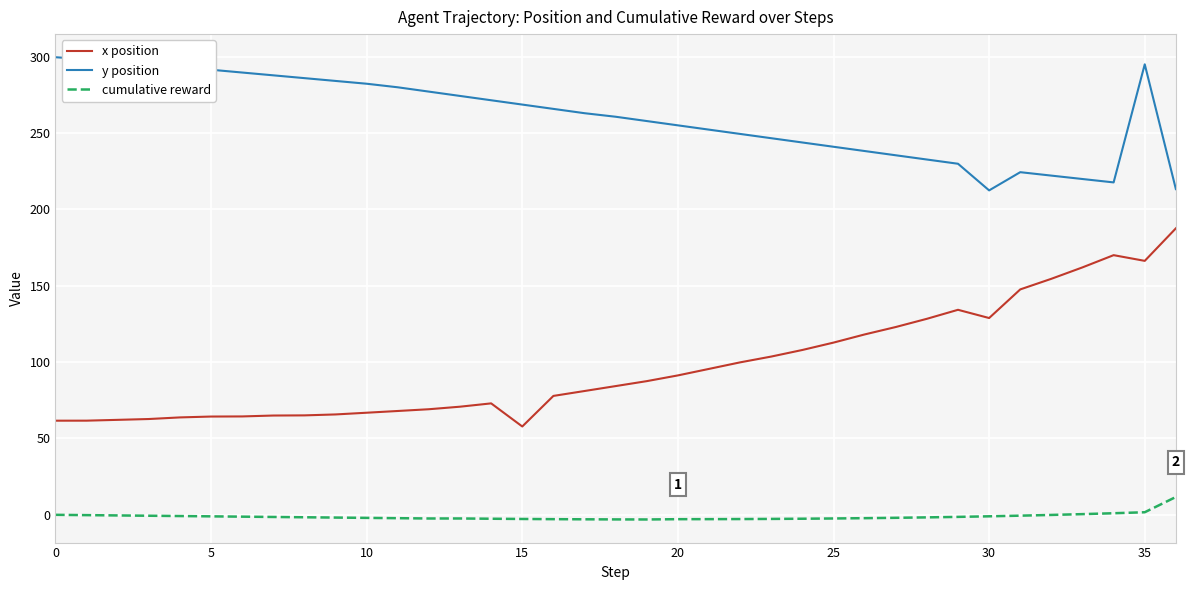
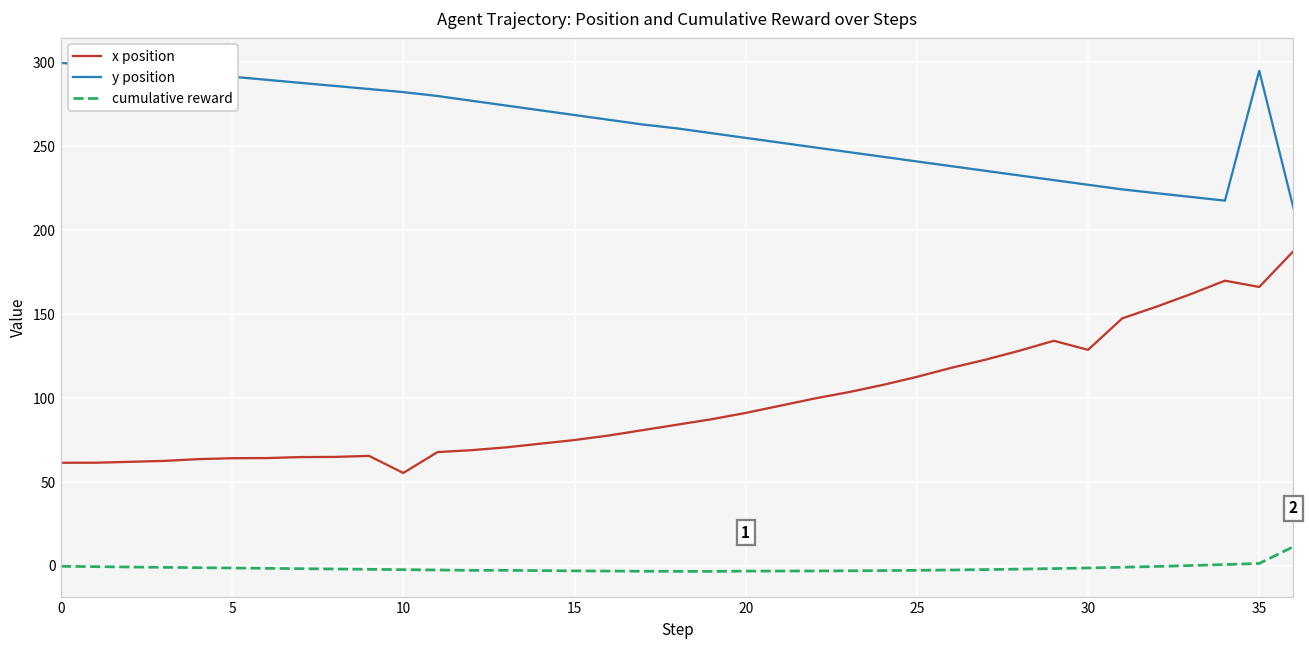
x position, 10: 67 -> 55
x position, 15: 58 -> 75
y position, 30: 212 -> 227
